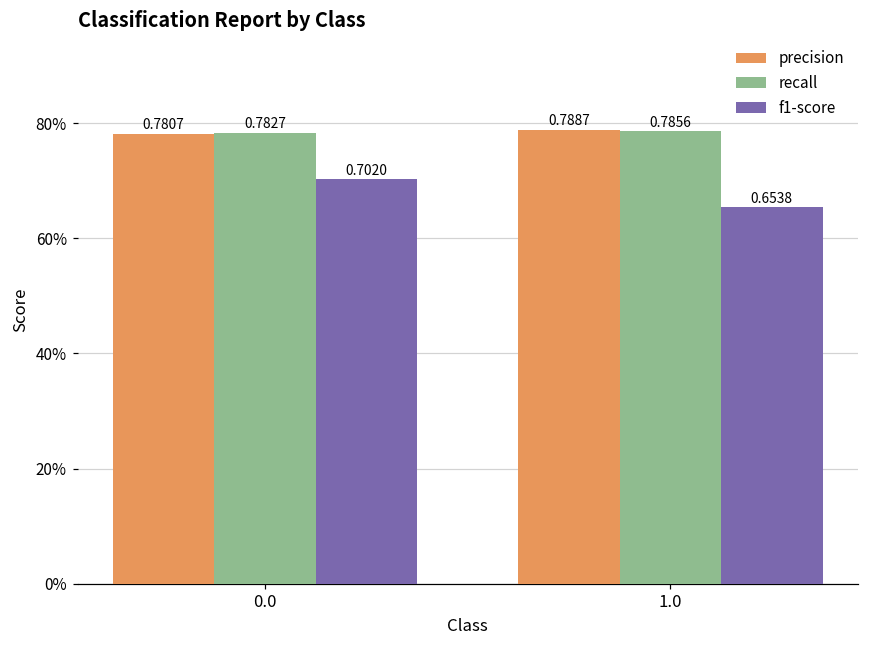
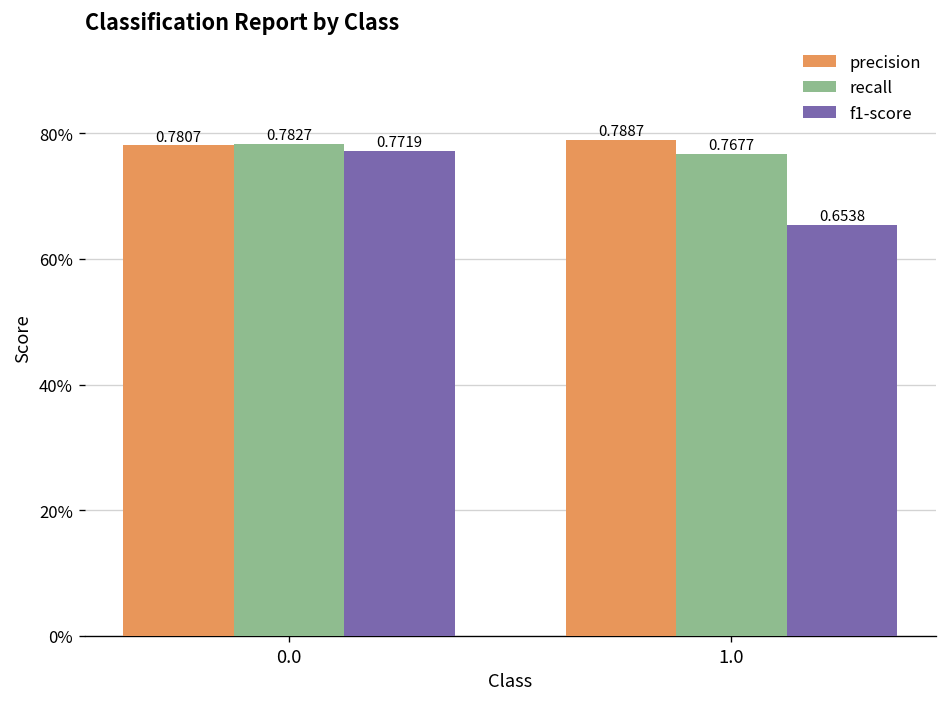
f1-score, 0.0: 0.7020 -> 0.7719
recall, 1.0: 0.7856 -> 0.7677
